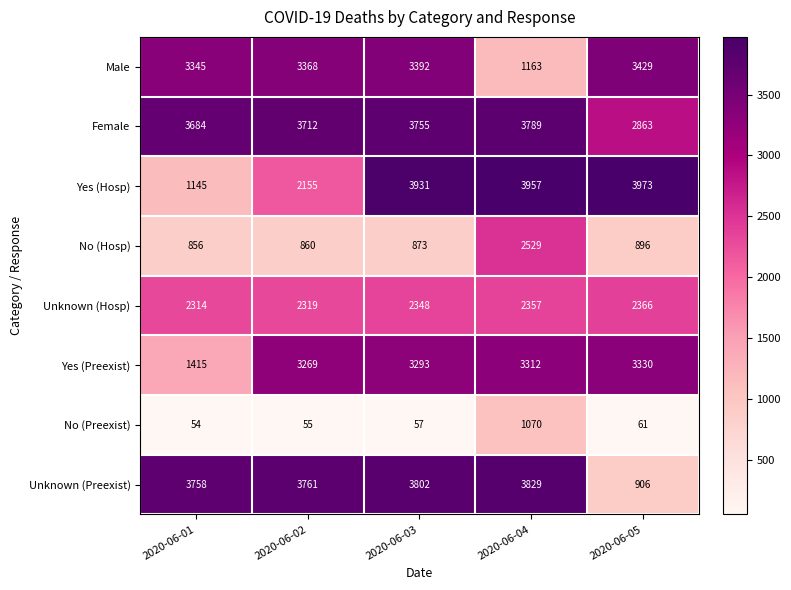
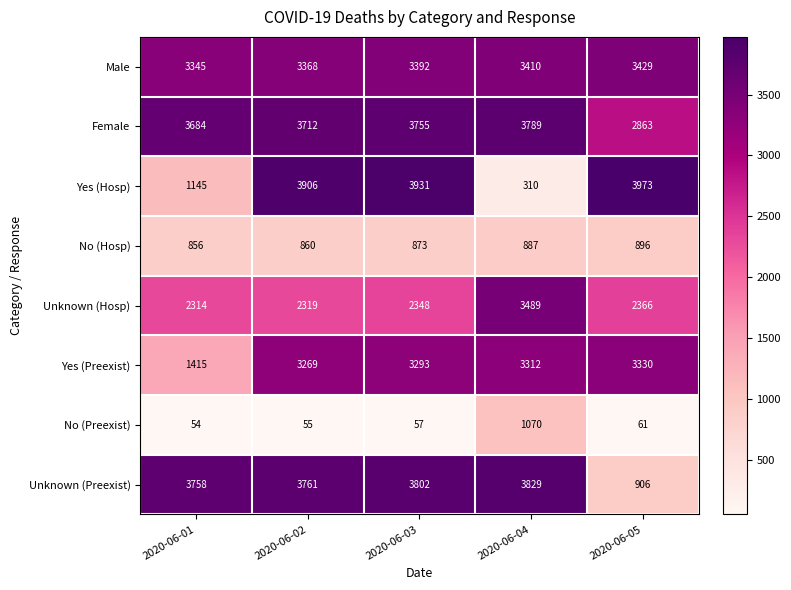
Male, 2020-06-04: 1163 -> 3410
Yes (Hosp), 2020-06-02: 2155 -> 3906
Yes (Hosp), 2020-06-04: 3957 -> 310
No (Hosp), 2020-06-04: 2529 -> 887
Unknown (Hosp), 2020-06-04: 2357 -> 3489
